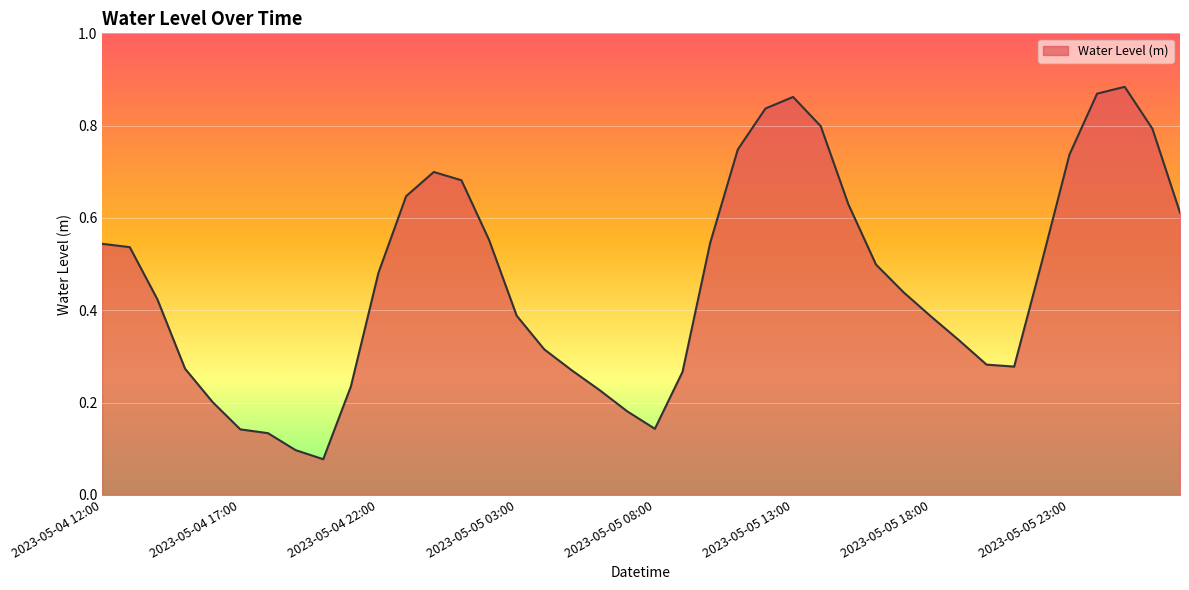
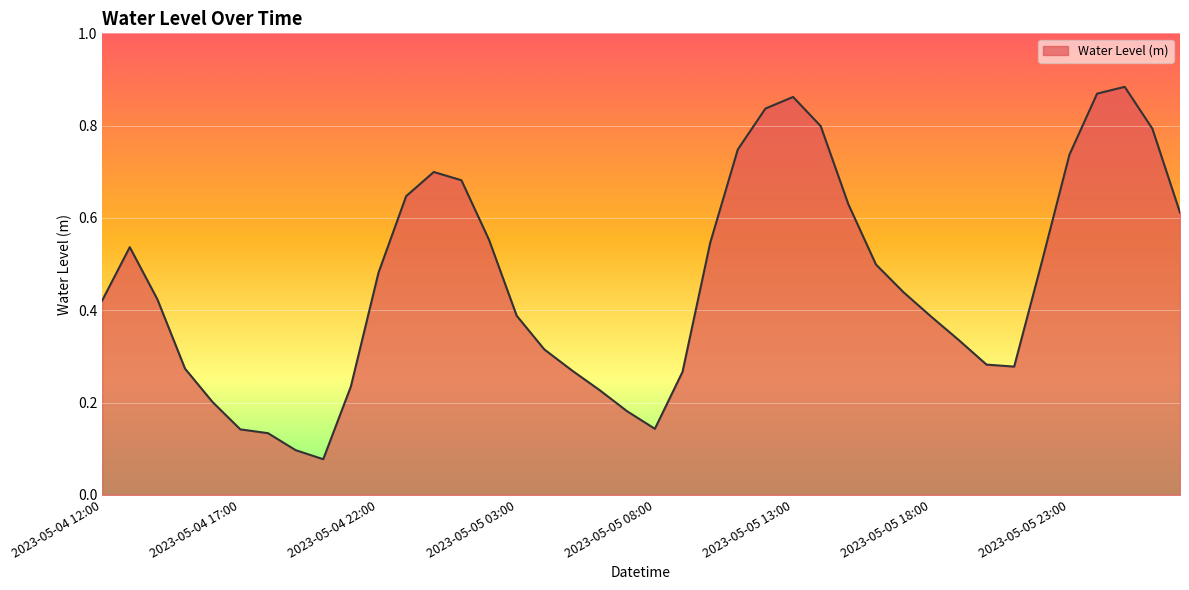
2023-05-04 12:00: 0.54 -> 0.42
